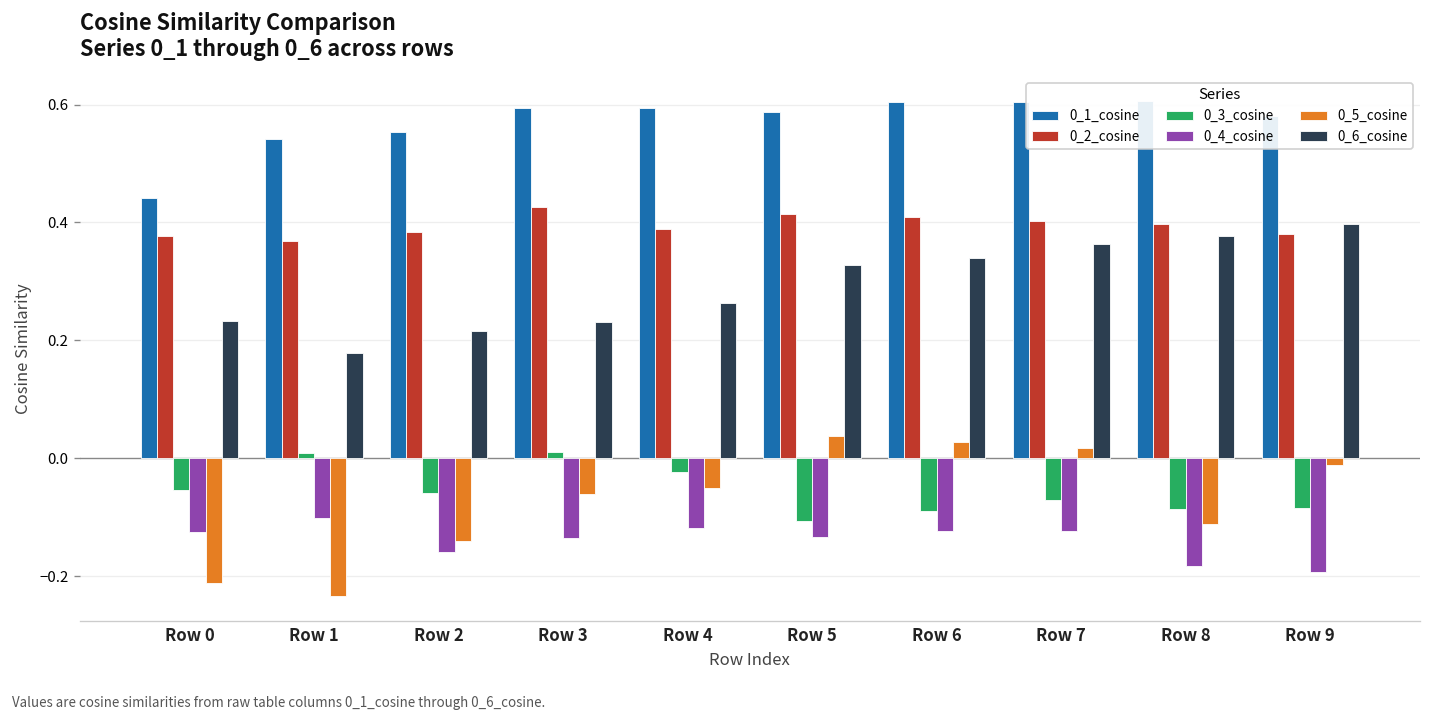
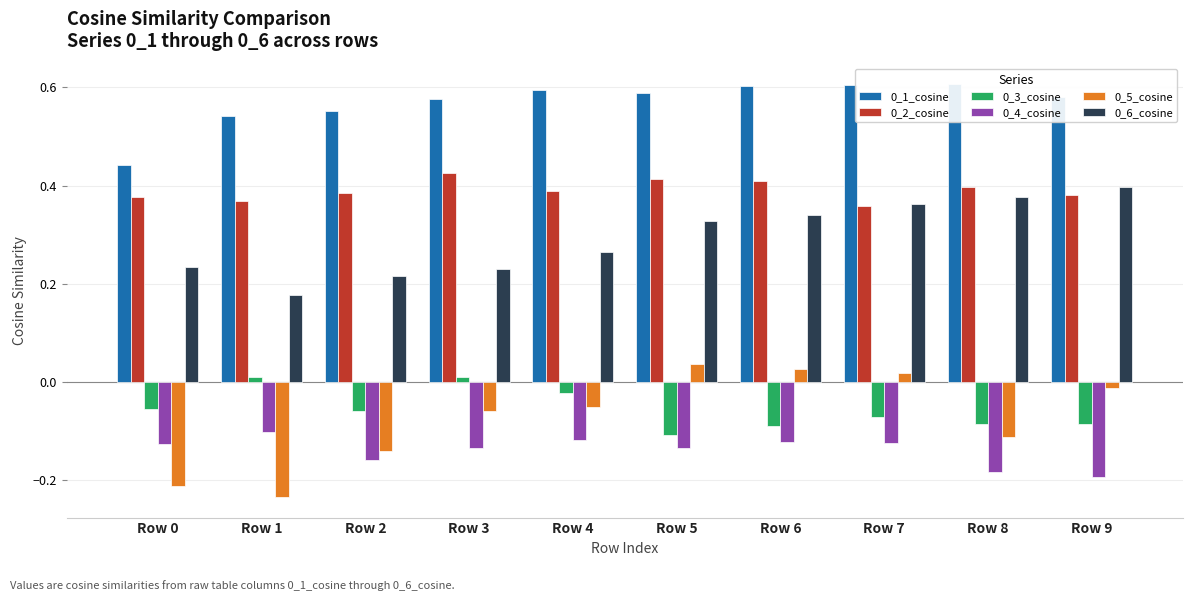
0_1_cosine, Row 3: 0.59 -> 0.58
0_2_cosine, Row 7: 0.40 -> 0.36
